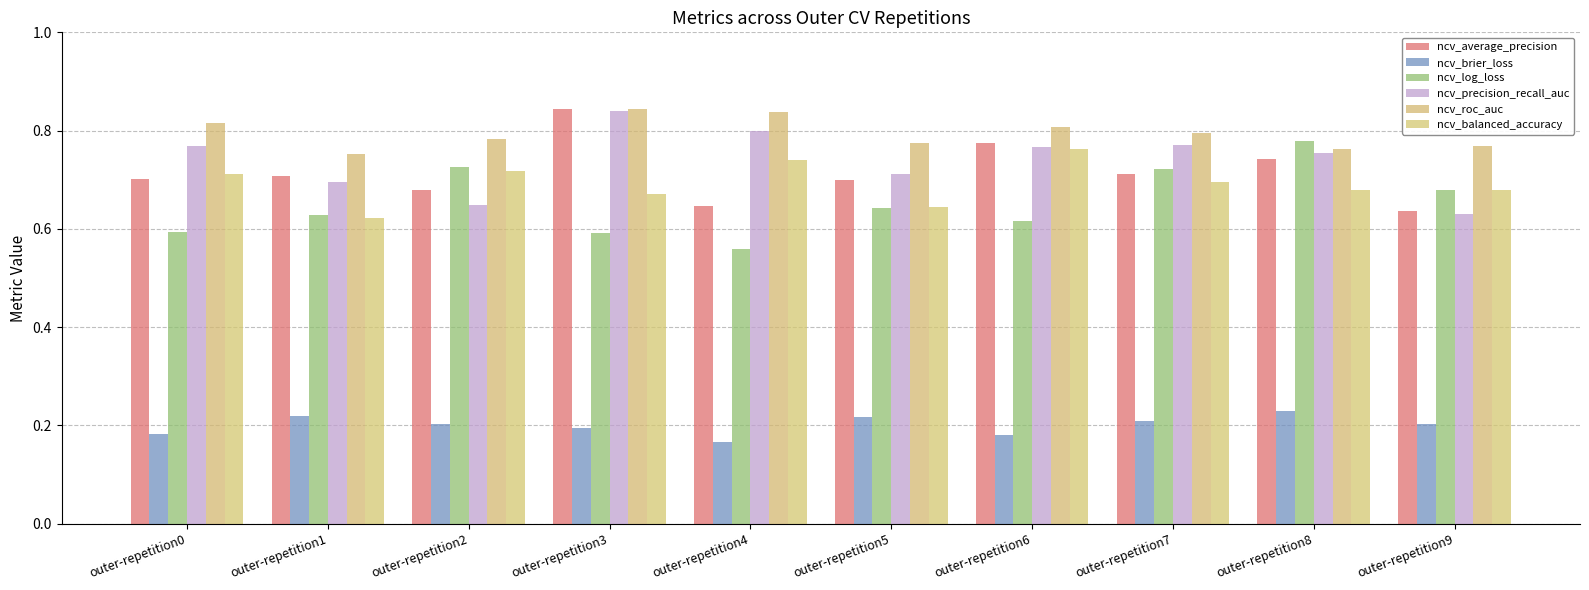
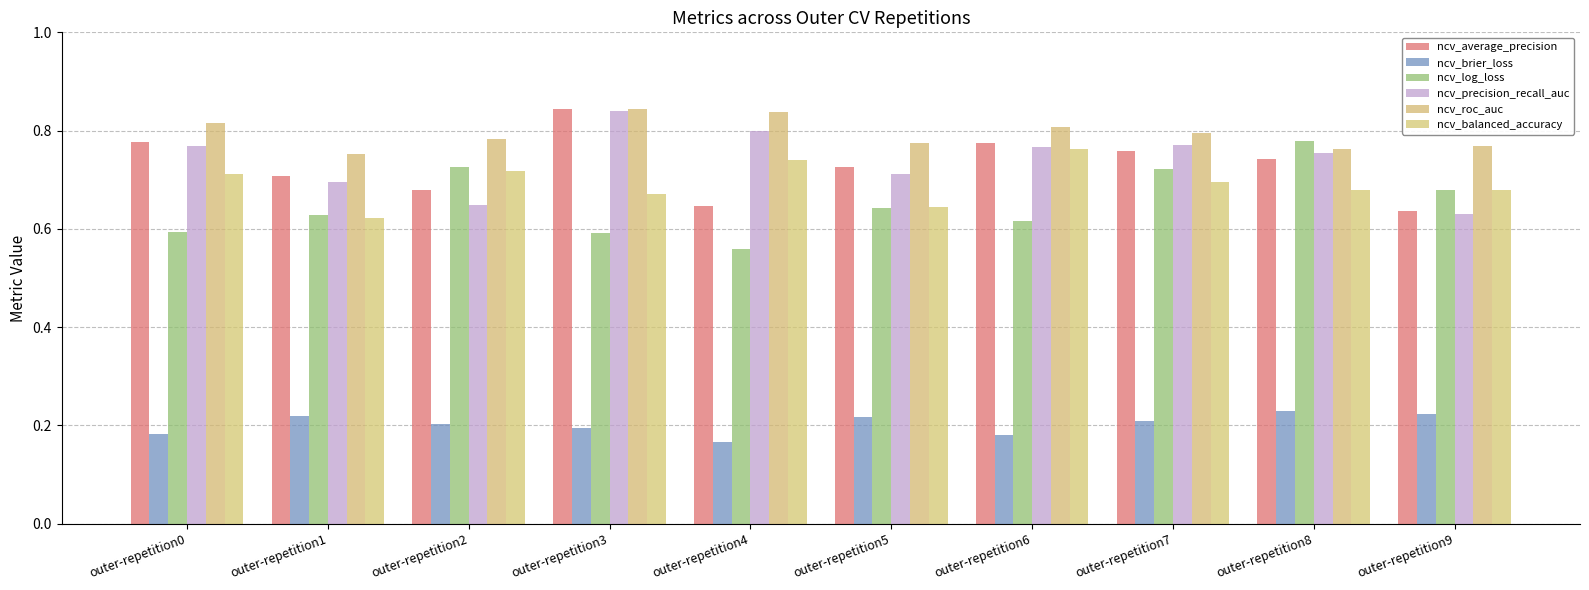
ncv_average_precision, outer-repetition0: 0.70 -> 0.78
ncv_average_precision, outer-repetition5: 0.70 -> 0.73
ncv_average_precision, outer-repetition7: 0.71 -> 0.76
ncv_brier_loss, outer-repetition9: 0.20 -> 0.22
